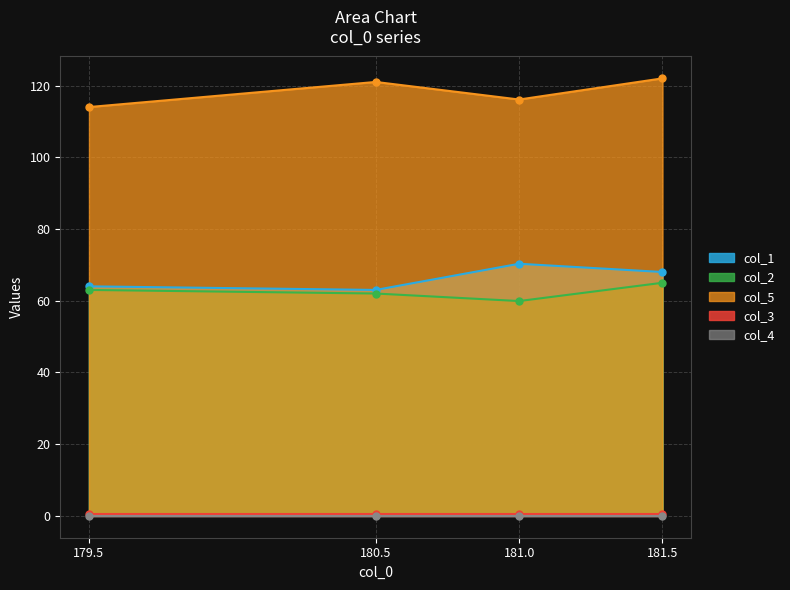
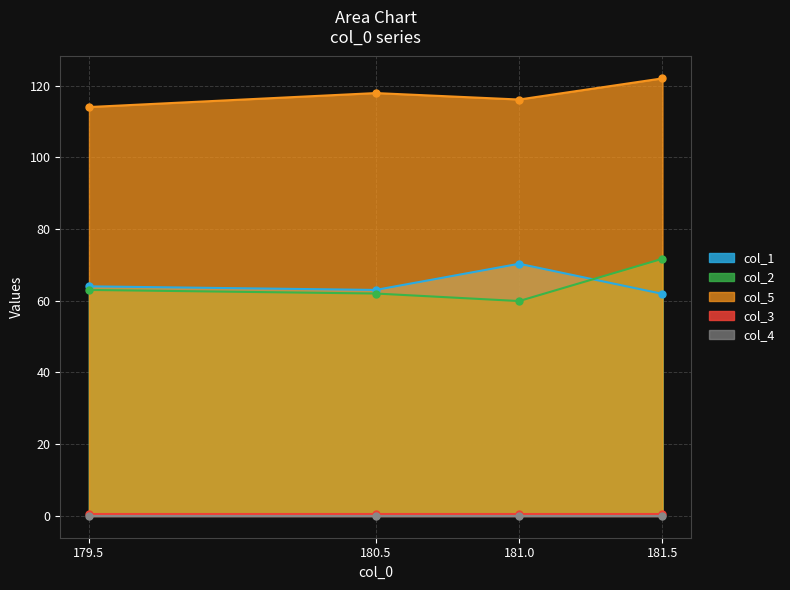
col_5, 180.5: 121 -> 118
col_1, 181.5: 68 -> 62
col_2, 181.5: 65 -> 72
